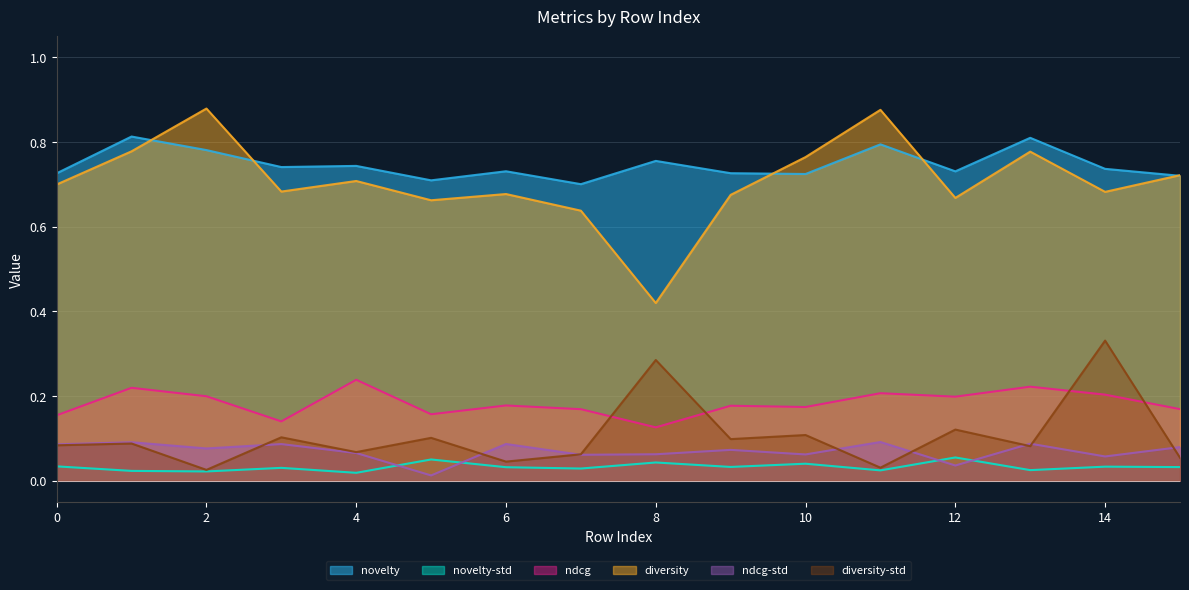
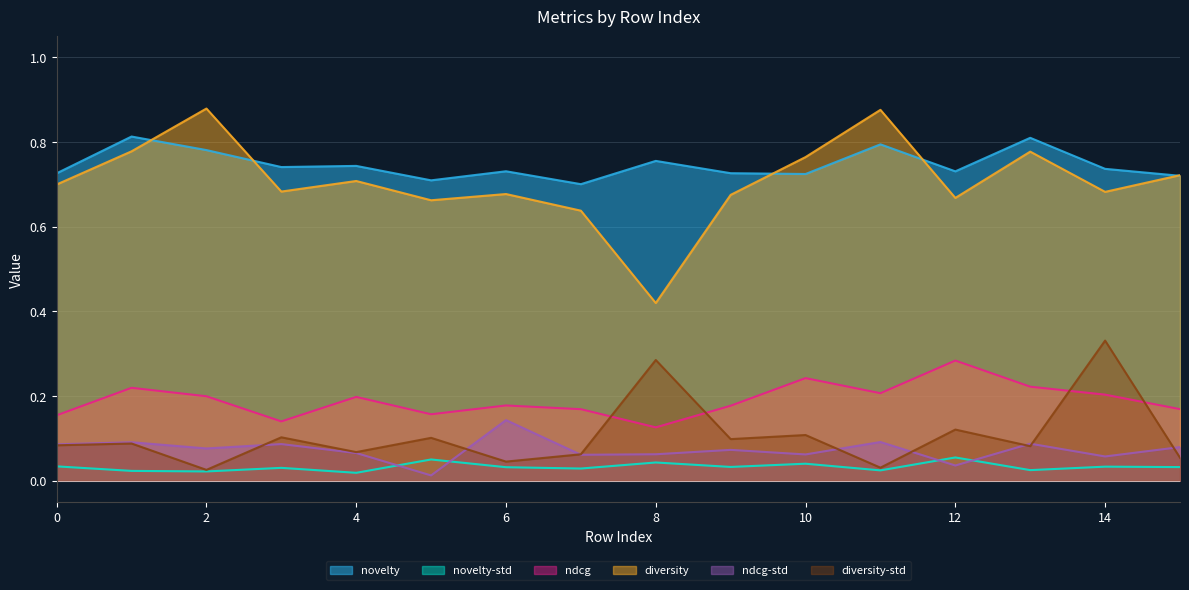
ndcg, 4: 0.24 -> 0.20
ndcg-std, 6: 0.09 -> 0.14
ndcg, 10: 0.17 -> 0.24
ndcg, 12: 0.20 -> 0.28
